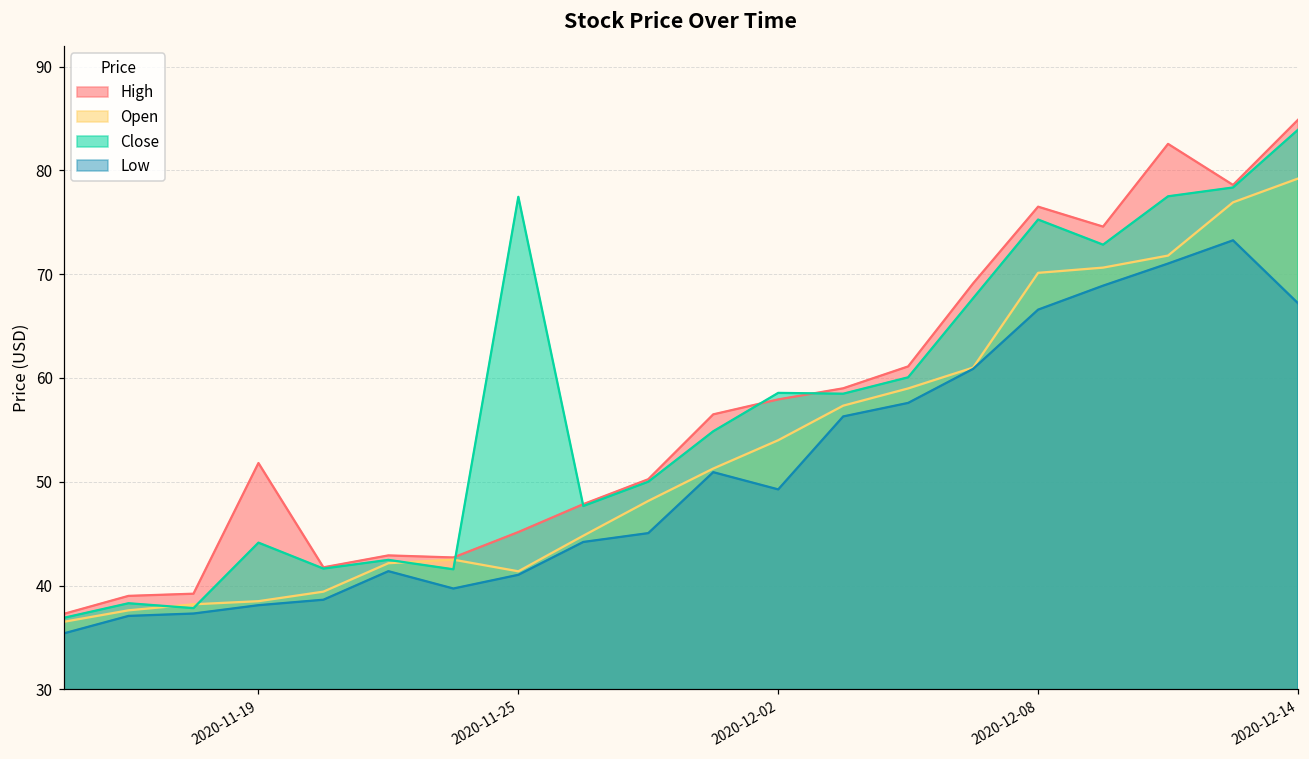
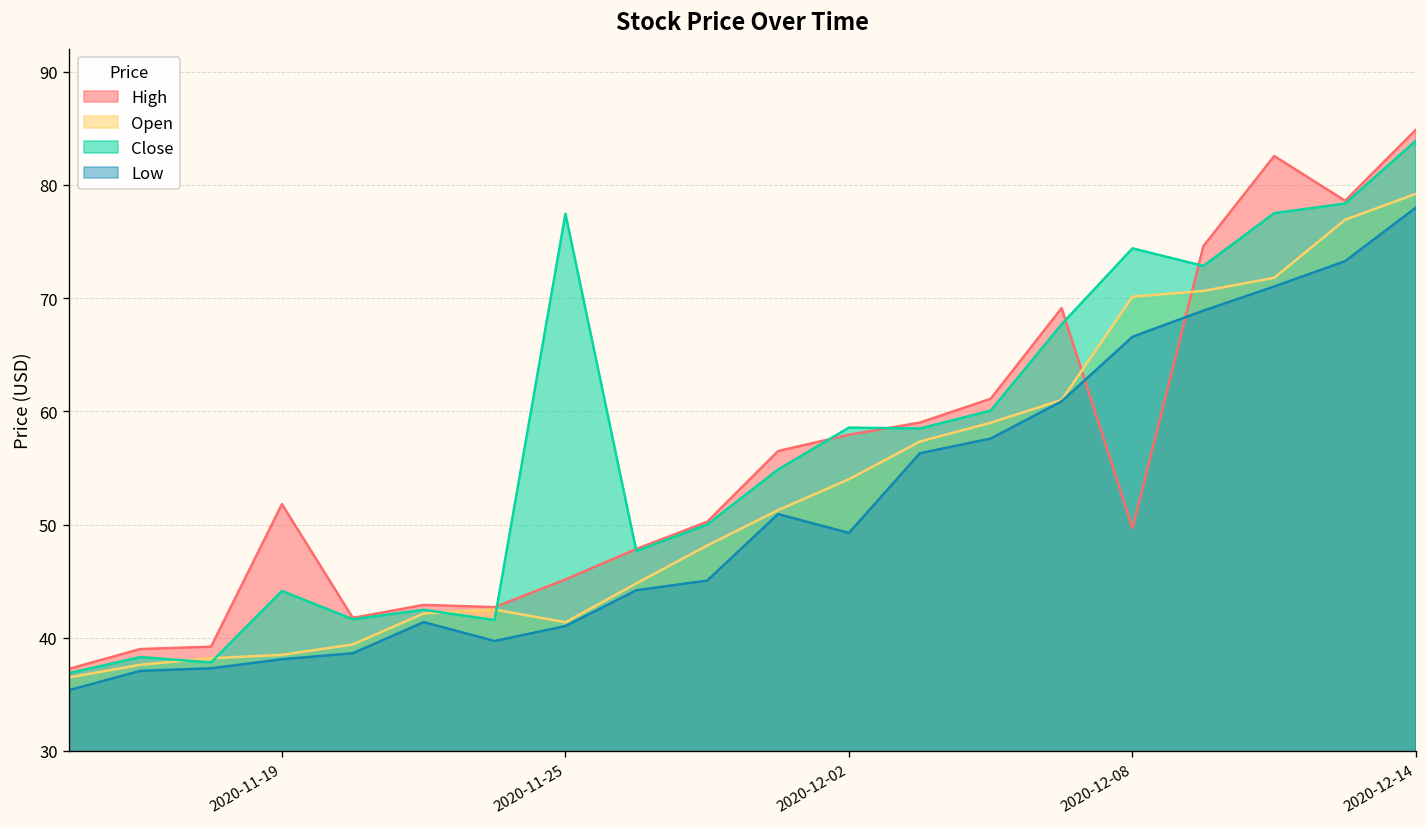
High, 2020-12-08: 77 -> 50
Close, 2020-12-08: 75 -> 74
Low, 2020-12-14: 67 -> 78
